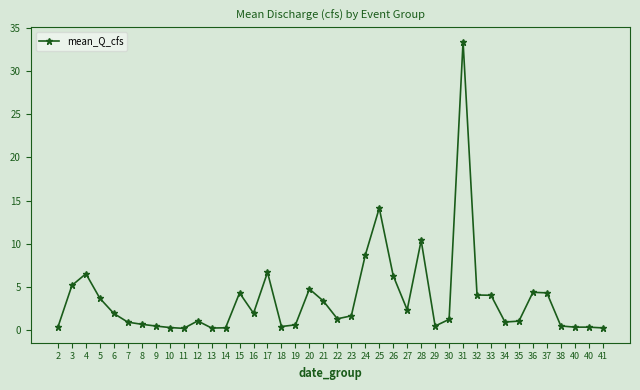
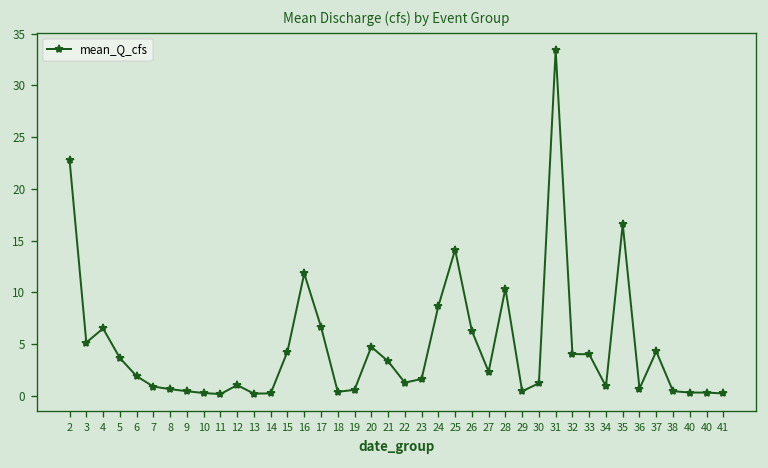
2: 0 -> 23
16: 2 -> 12
35: 1 -> 17
36: 4 -> 1
